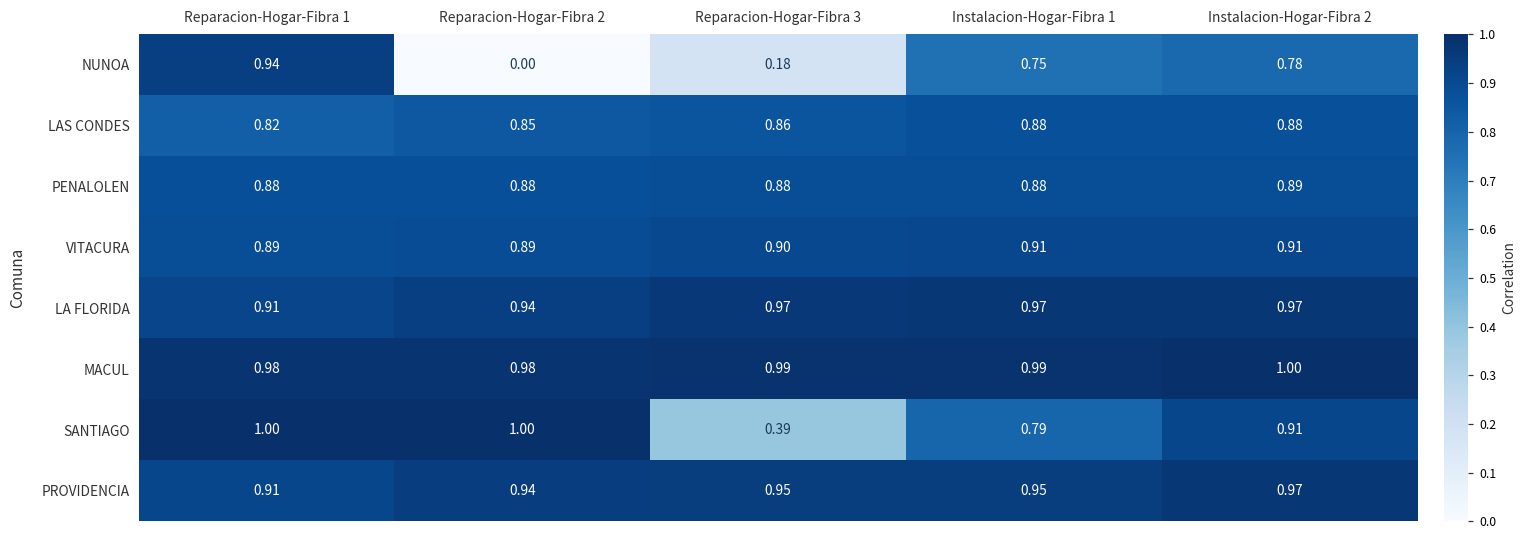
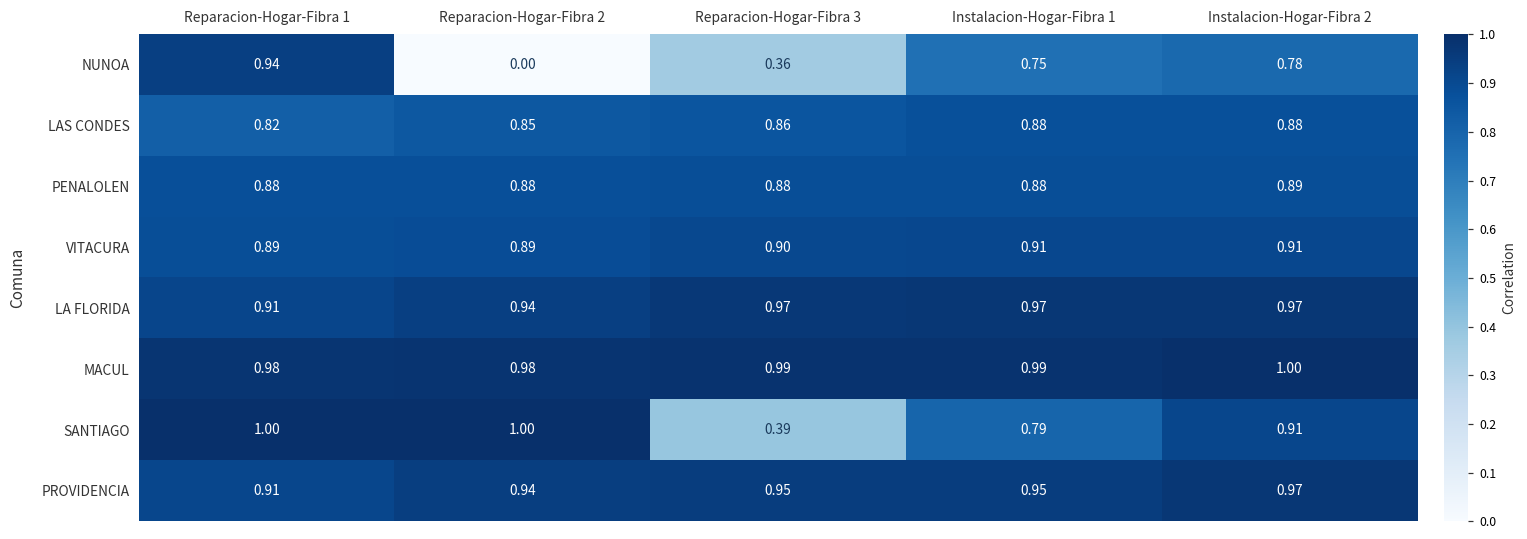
NUNOA, Reparacion-Hogar-Fibra 3: 0.18 -> 0.36
